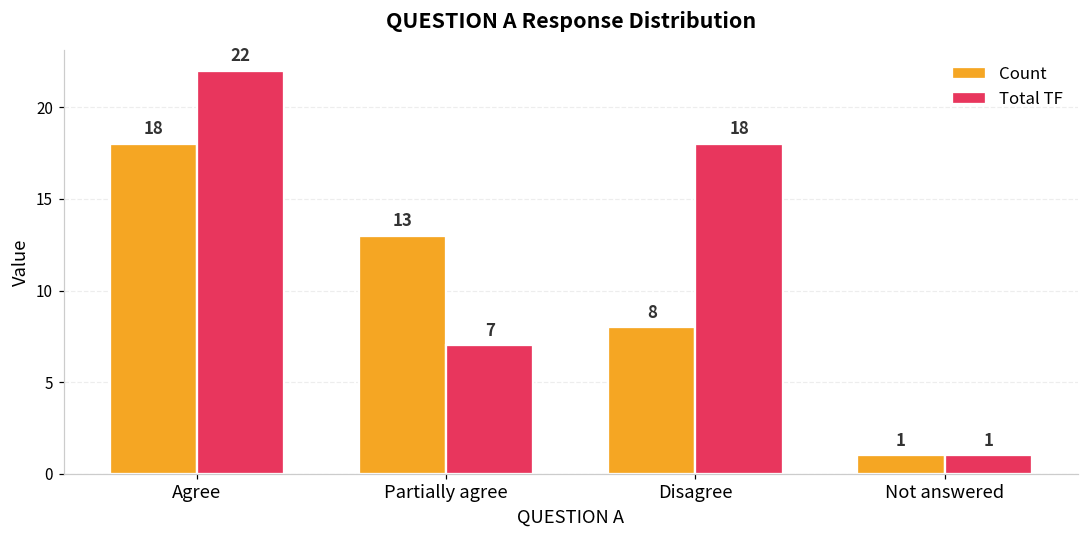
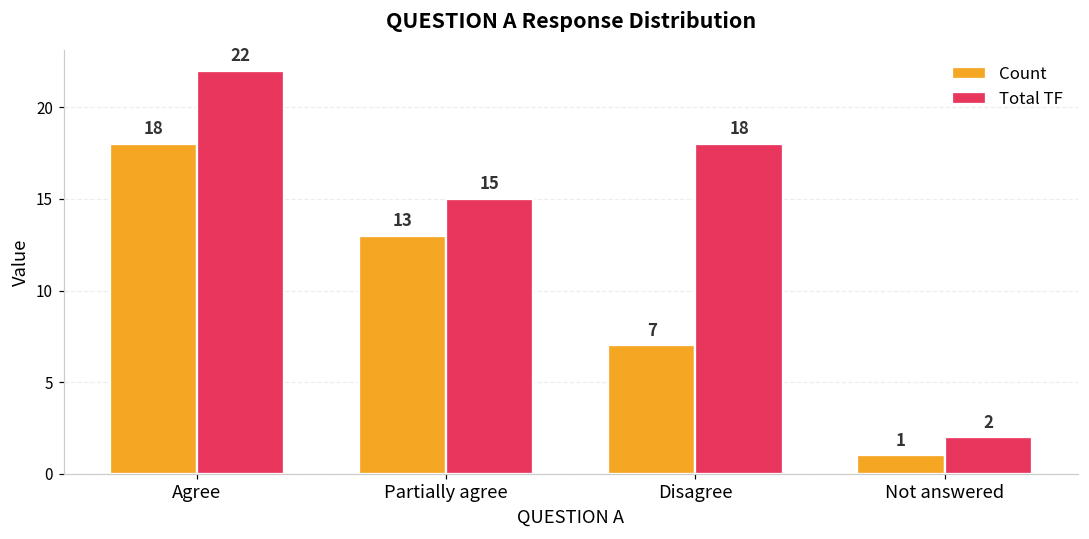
Total TF, Partially agree: 7 -> 15
Count, Disagree: 8 -> 7
Total TF, Not answered: 1 -> 2
